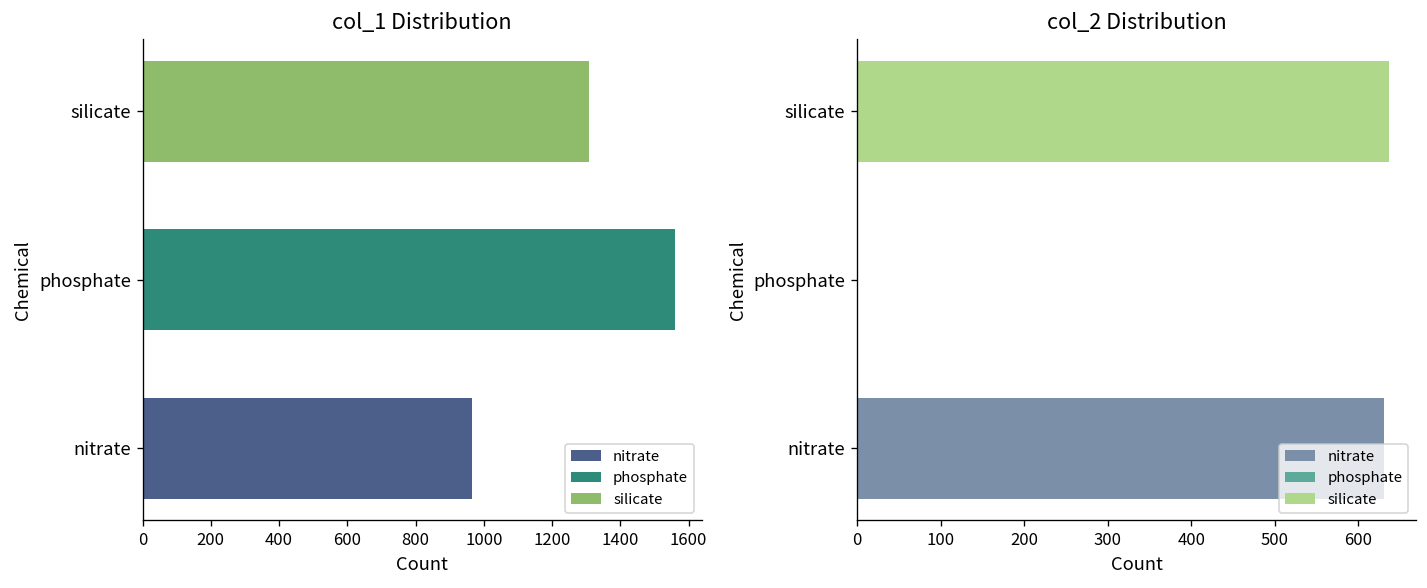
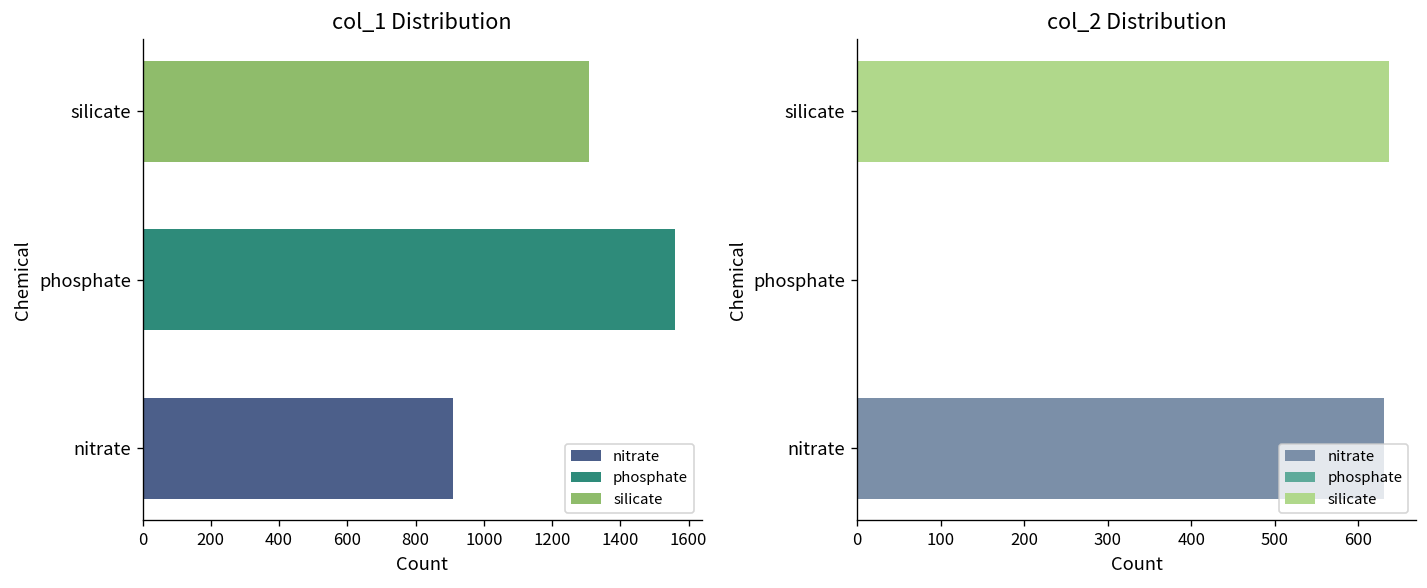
col_1 Distribution, nitrate: 970 -> 910
